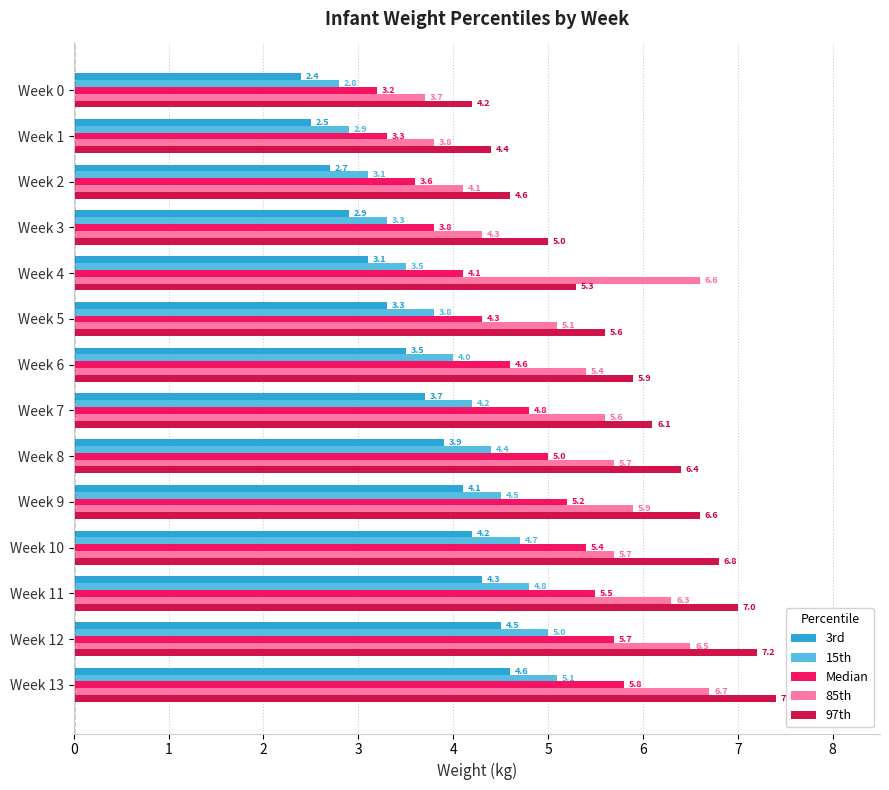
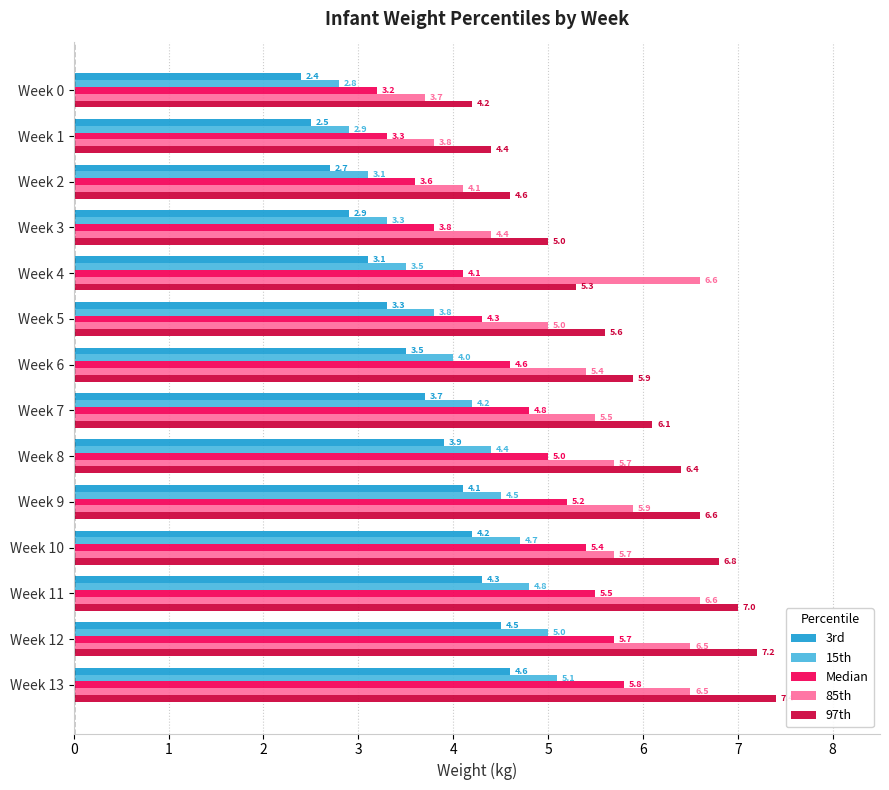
85th, Week 3: 4.3 -> 4.4
85th, Week 5: 5.1 -> 5.0
85th, Week 7: 5.6 -> 5.5
85th, Week 11: 6.3 -> 6.6
85th, Week 13: 6.7 -> 6.5
